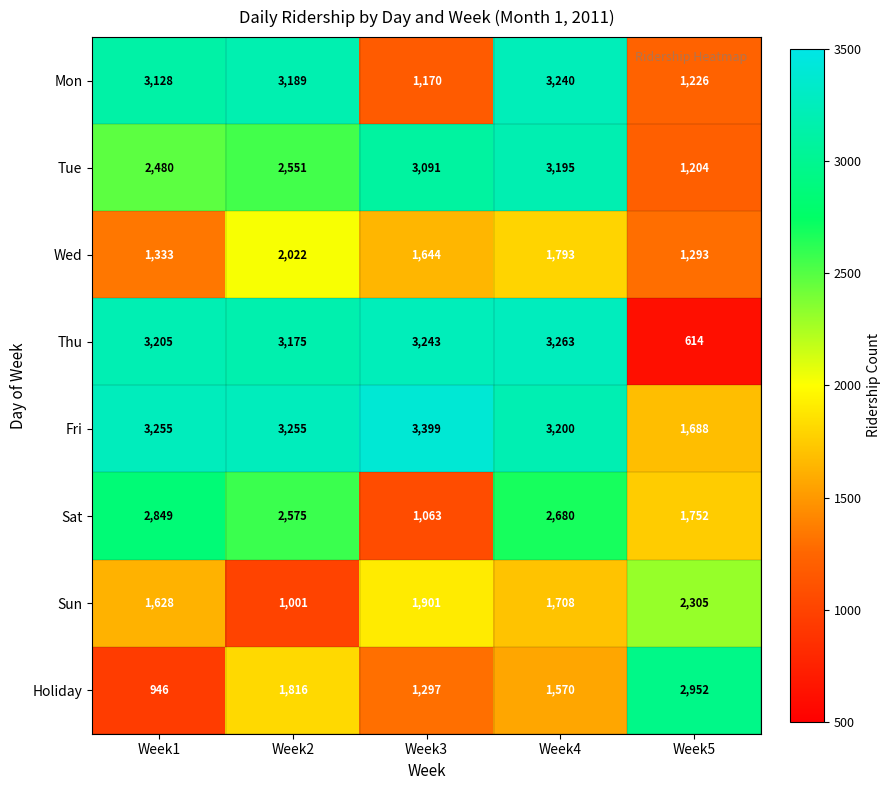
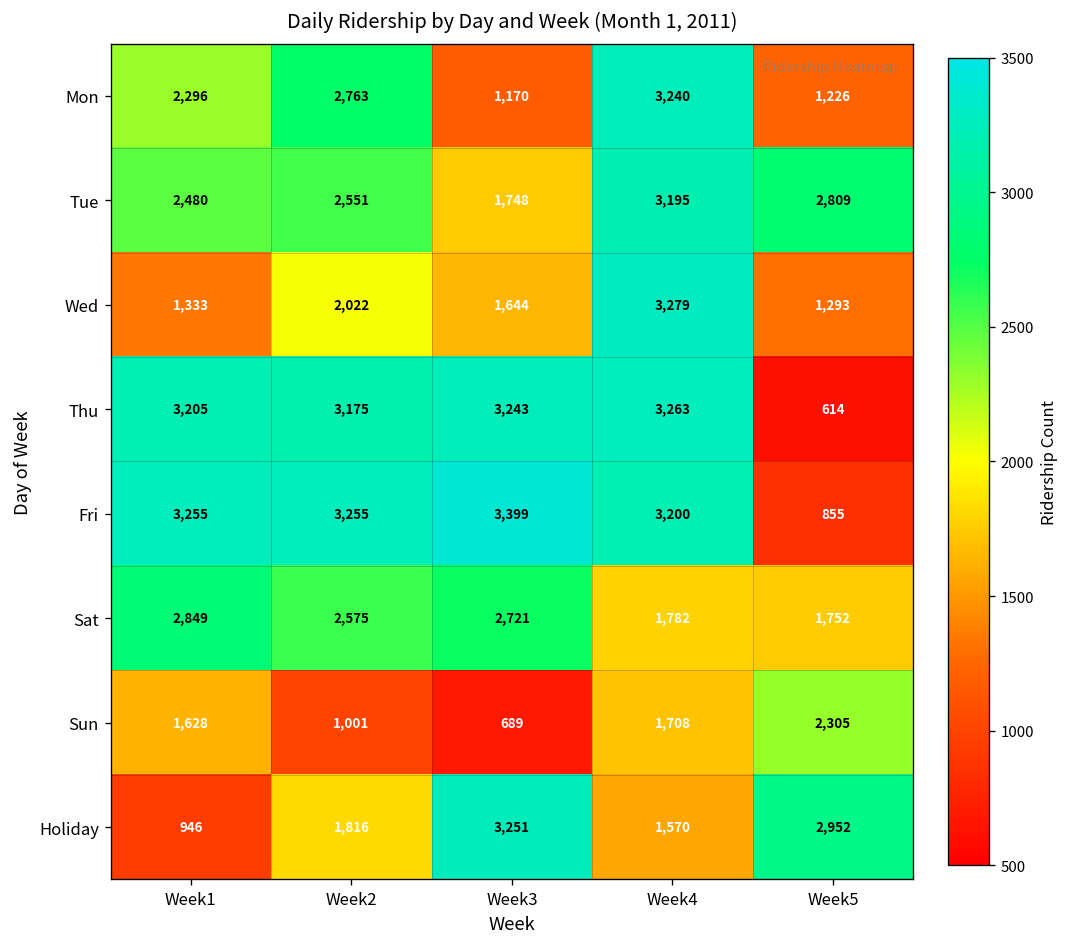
Mon, Week1: 3,128 -> 2,296
Mon, Week2: 3,189 -> 2,763
Tue, Week3: 3,091 -> 1,748
Tue, Week5: 1,204 -> 2,809
Wed, Week4: 1,793 -> 3,279
Fri, Week5: 1,688 -> 855
Sat, Week3: 1,063 -> 2,721
Sat, Week4: 2,680 -> 1,782
Sun, Week3: 1,901 -> 689
Holiday, Week3: 1,297 -> 3,251
